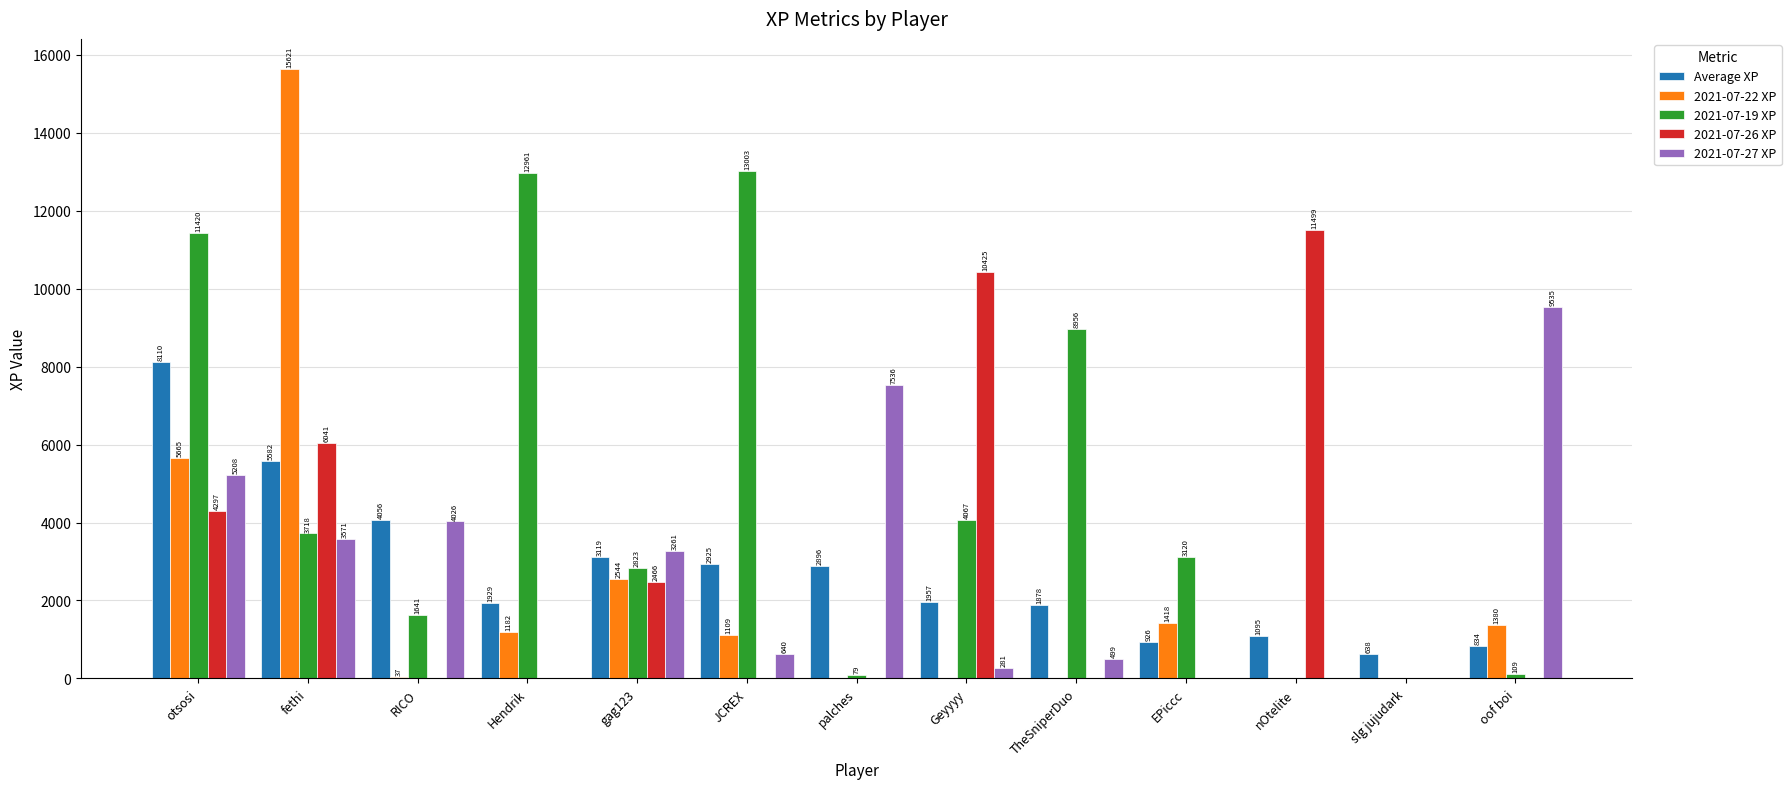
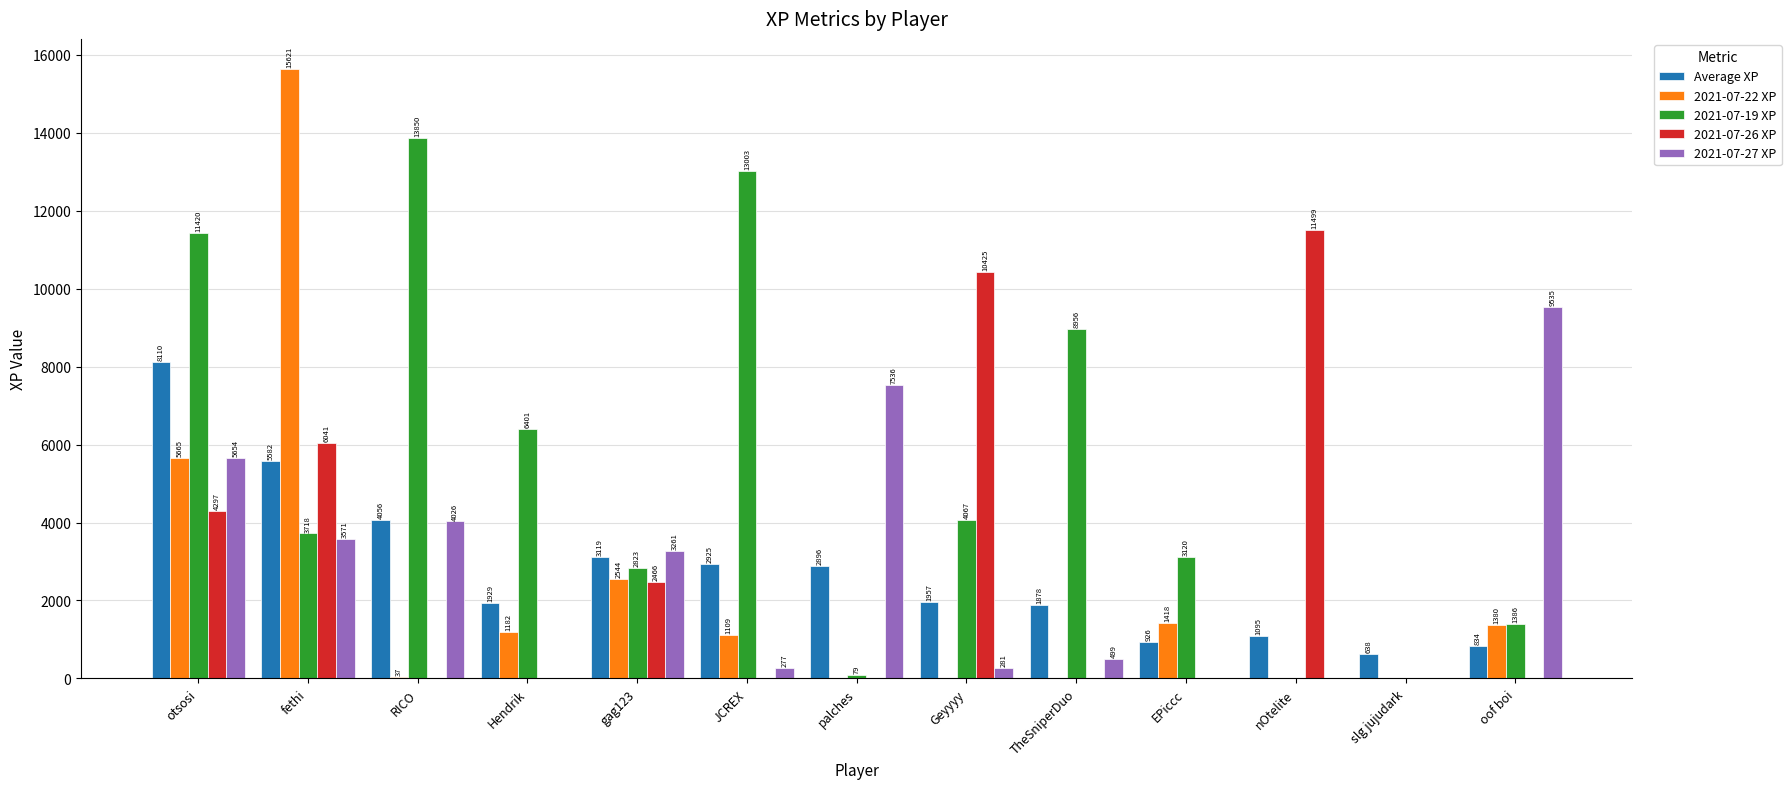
2021-07-27 XP, otsosi: 5208 -> 5654
2021-07-19 XP, RICO: 1641 -> 13850
2021-07-19 XP, Hendrik: 12961 -> 6401
2021-07-27 XP, JCREX: 640 -> 277
2021-07-19 XP, oof boi: 109 -> 1386
